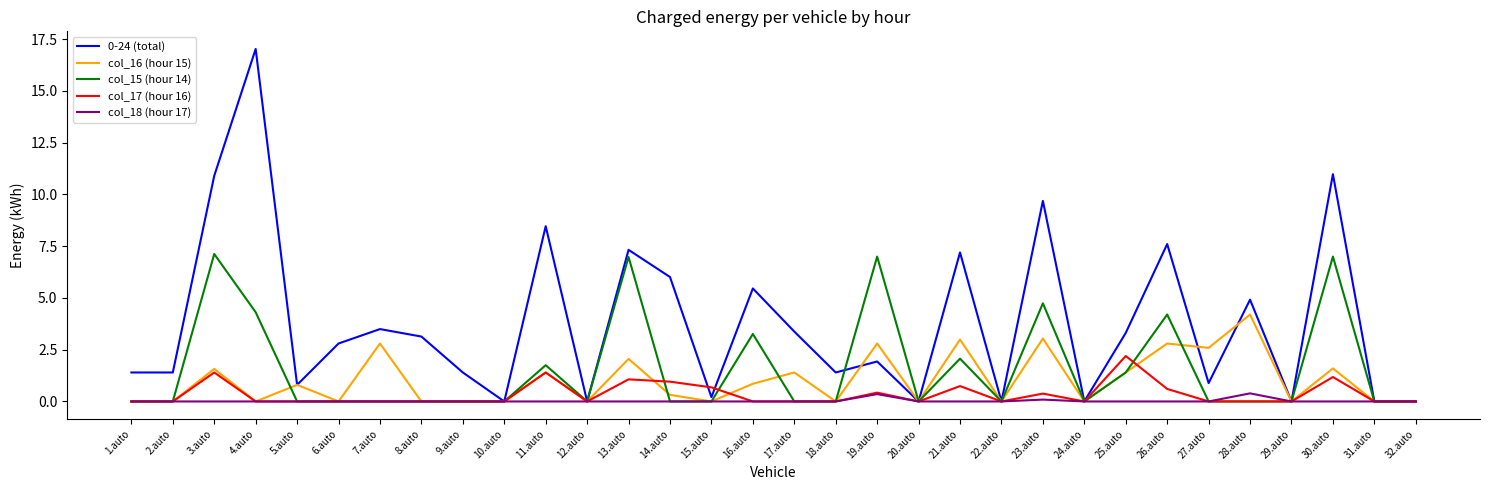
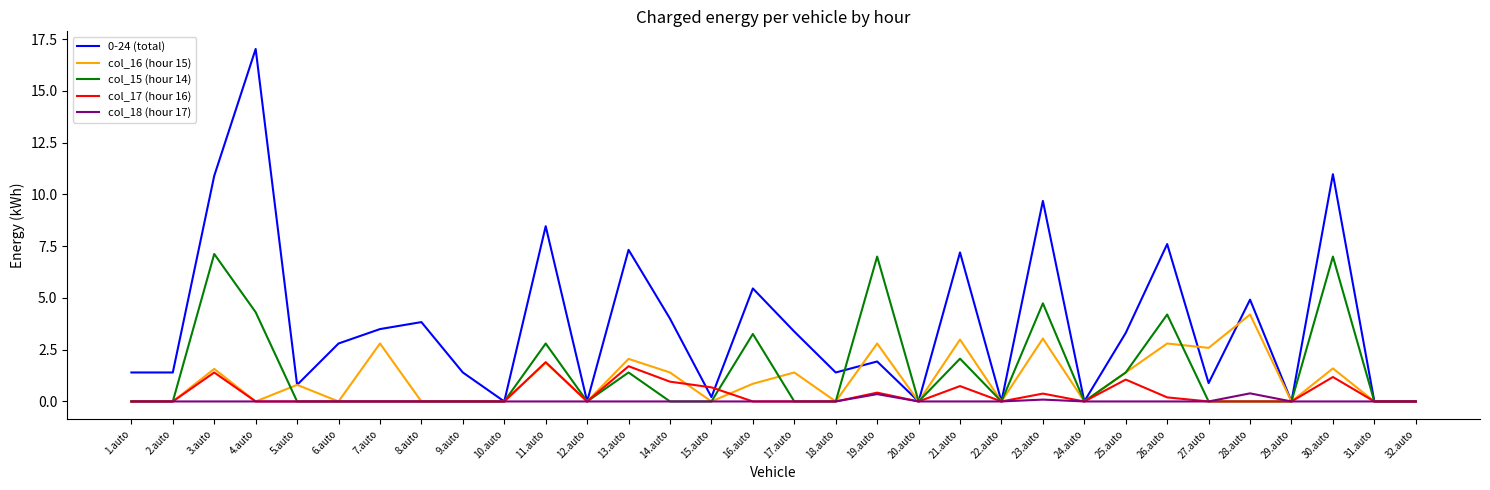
0-24 (total), 8.auto: 3.1 -> 3.8
col_16 (hour 15), 11.auto: 1.4 -> 1.9
col_15 (hour 14), 11.auto: 1.8 -> 2.8
col_17 (hour 16), 11.auto: 1.4 -> 1.9
col_15 (hour 14), 13.auto: 7.0 -> 1.4
col_17 (hour 16), 13.auto: 1.1 -> 1.7
0-24 (total), 14.auto: 6.0 -> 4.0
col_16 (hour 15), 14.auto: 0.3 -> 1.4
col_17 (hour 16), 25.auto: 2.2 -> 1.1
col_17 (hour 16), 26.auto: 0.6 -> 0.2
